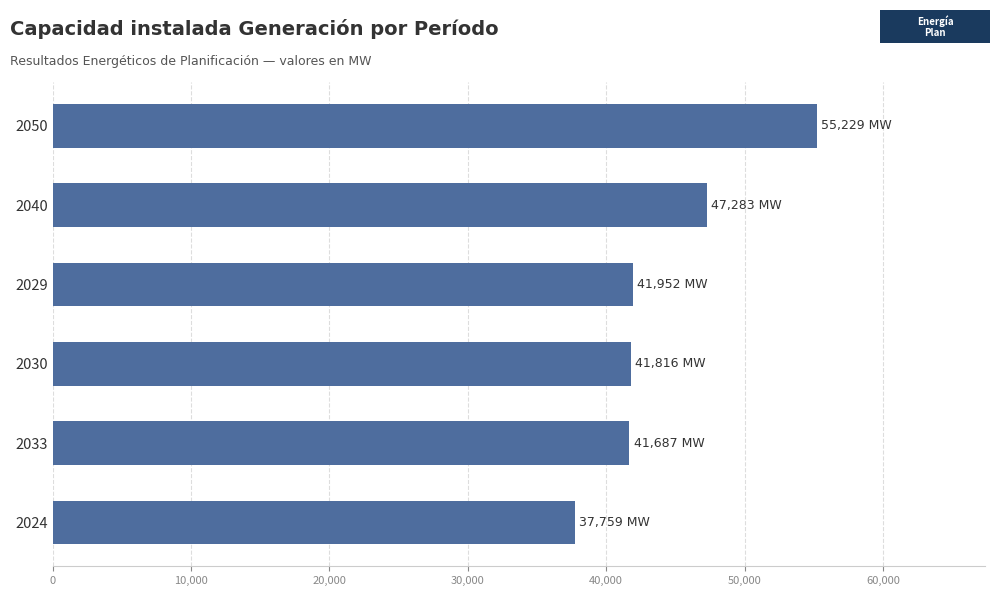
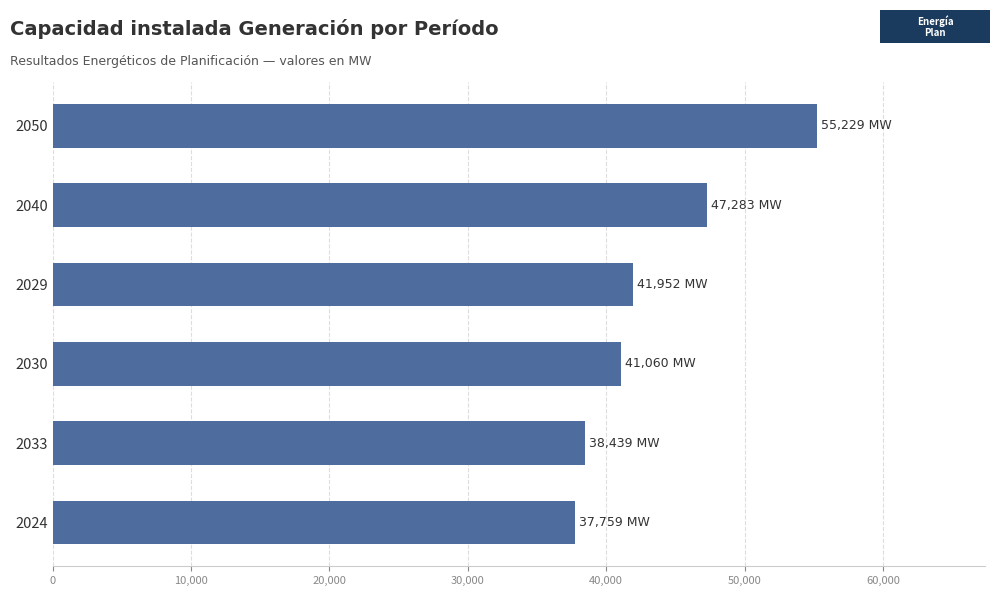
2030: 41,816 -> 41,060
2033: 41,687 -> 38,439
